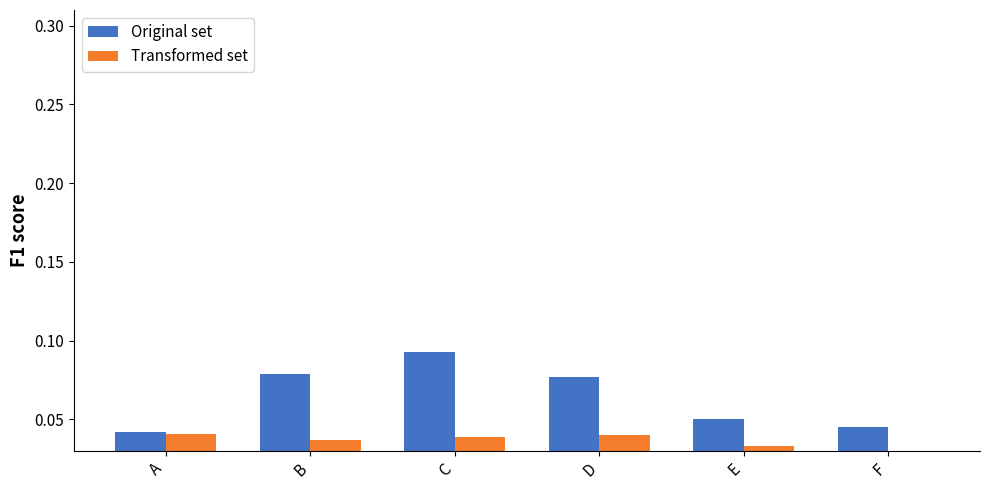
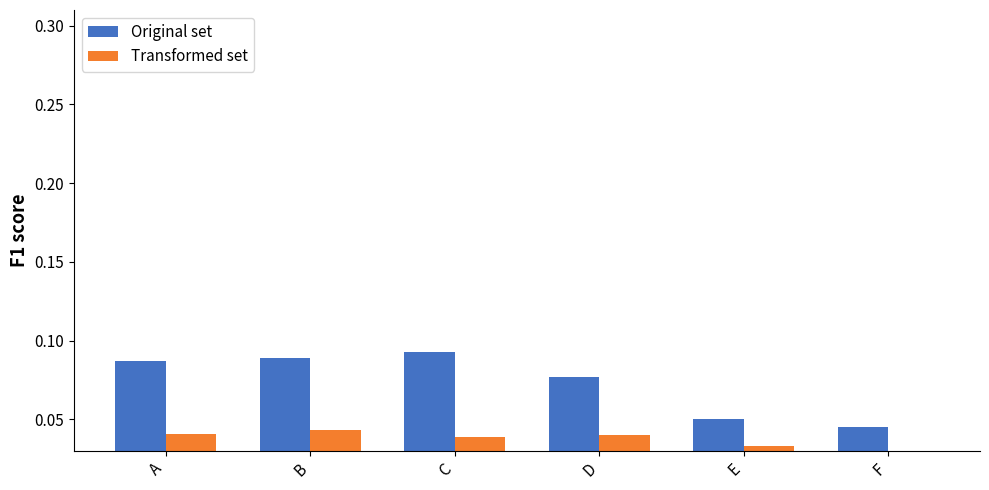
Original set, A: 0.042 -> 0.087
Original set, B: 0.079 -> 0.089
Transformed set, B: 0.037 -> 0.043
